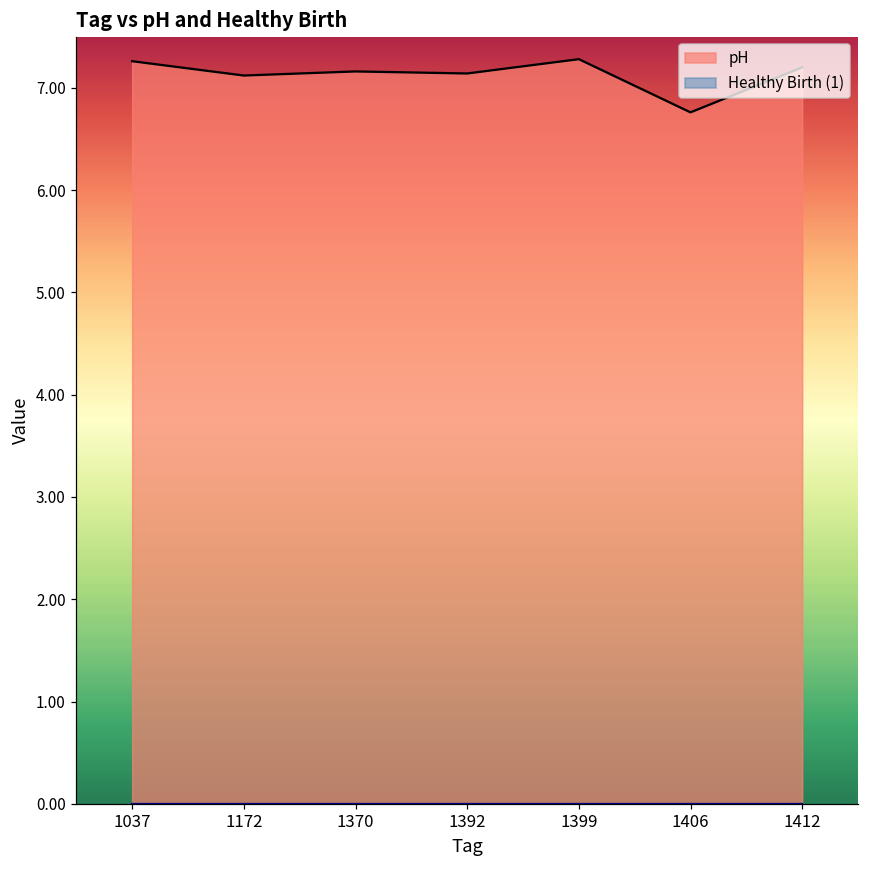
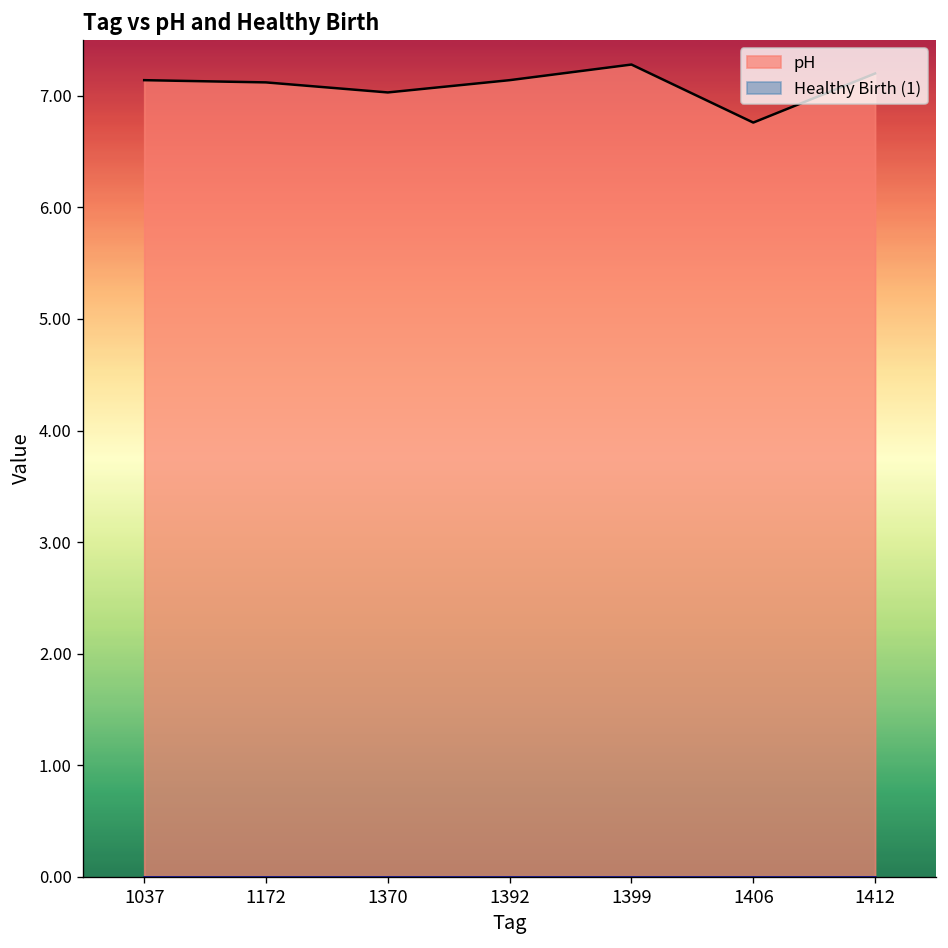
pH, 1037: 7.3 -> 7.1
pH, 1370: 7.2 -> 7.0
